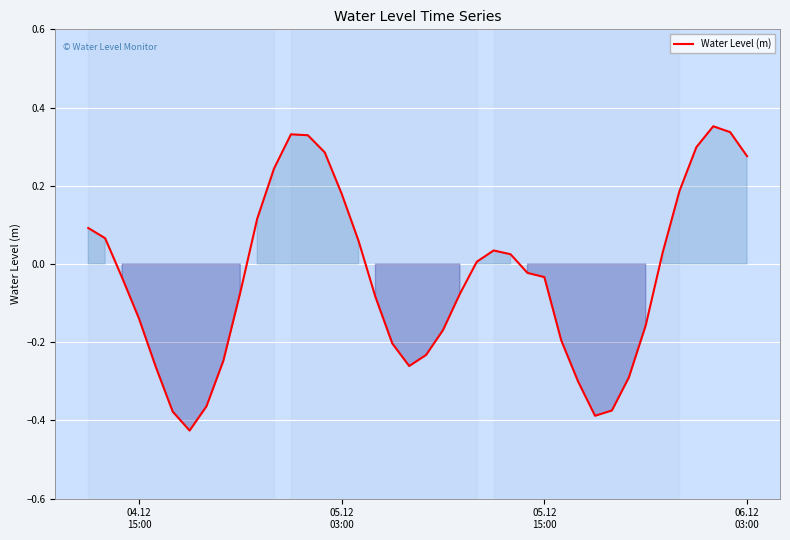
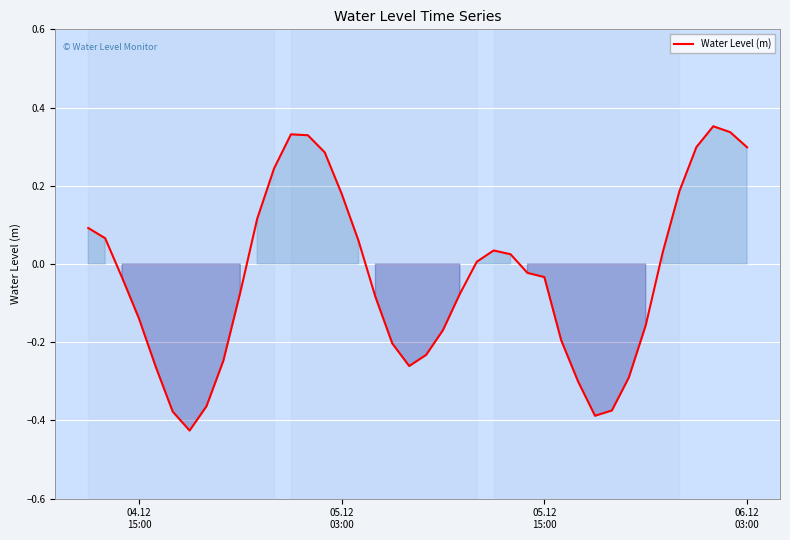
06.12 03:00: 0.28 -> 0.30
